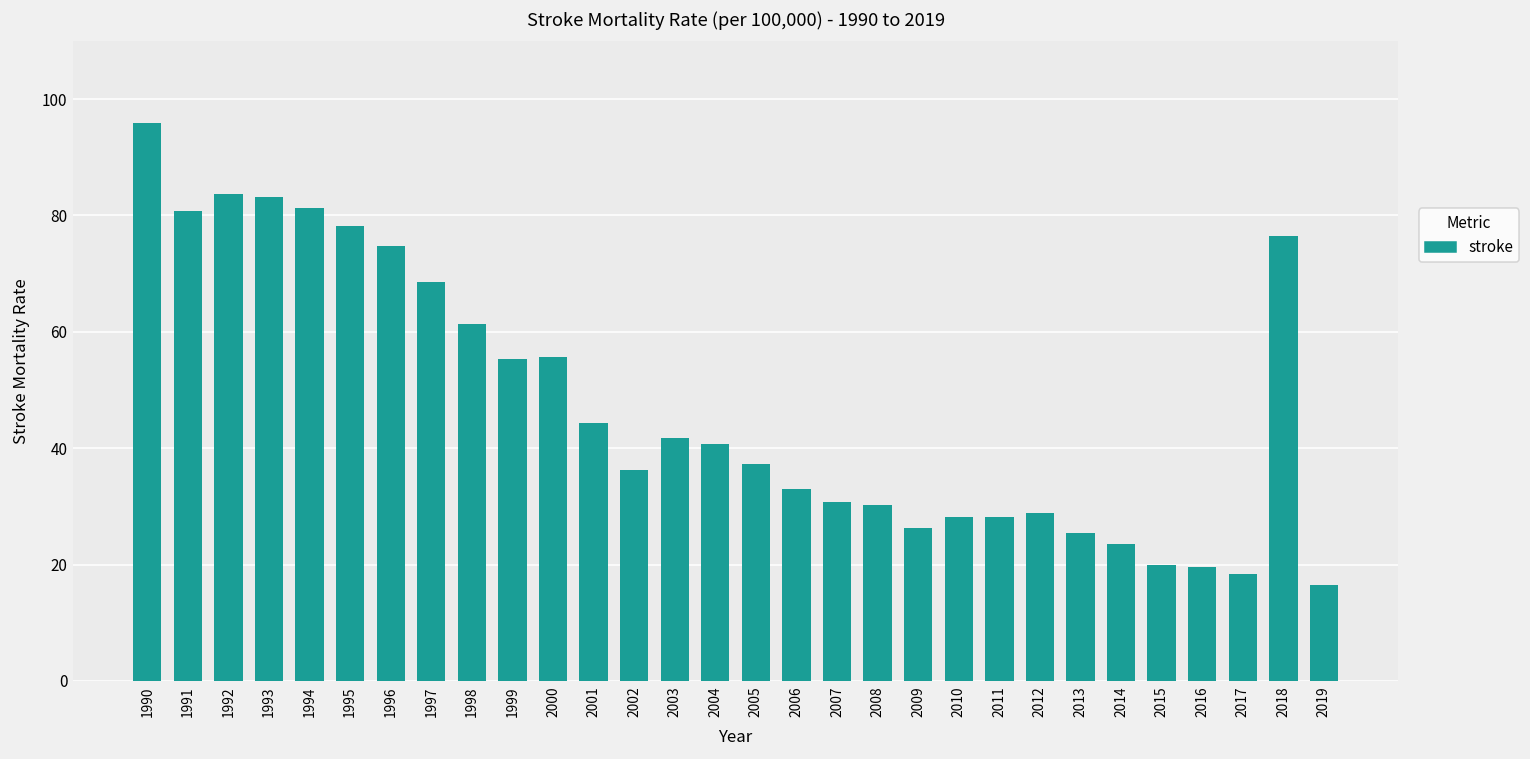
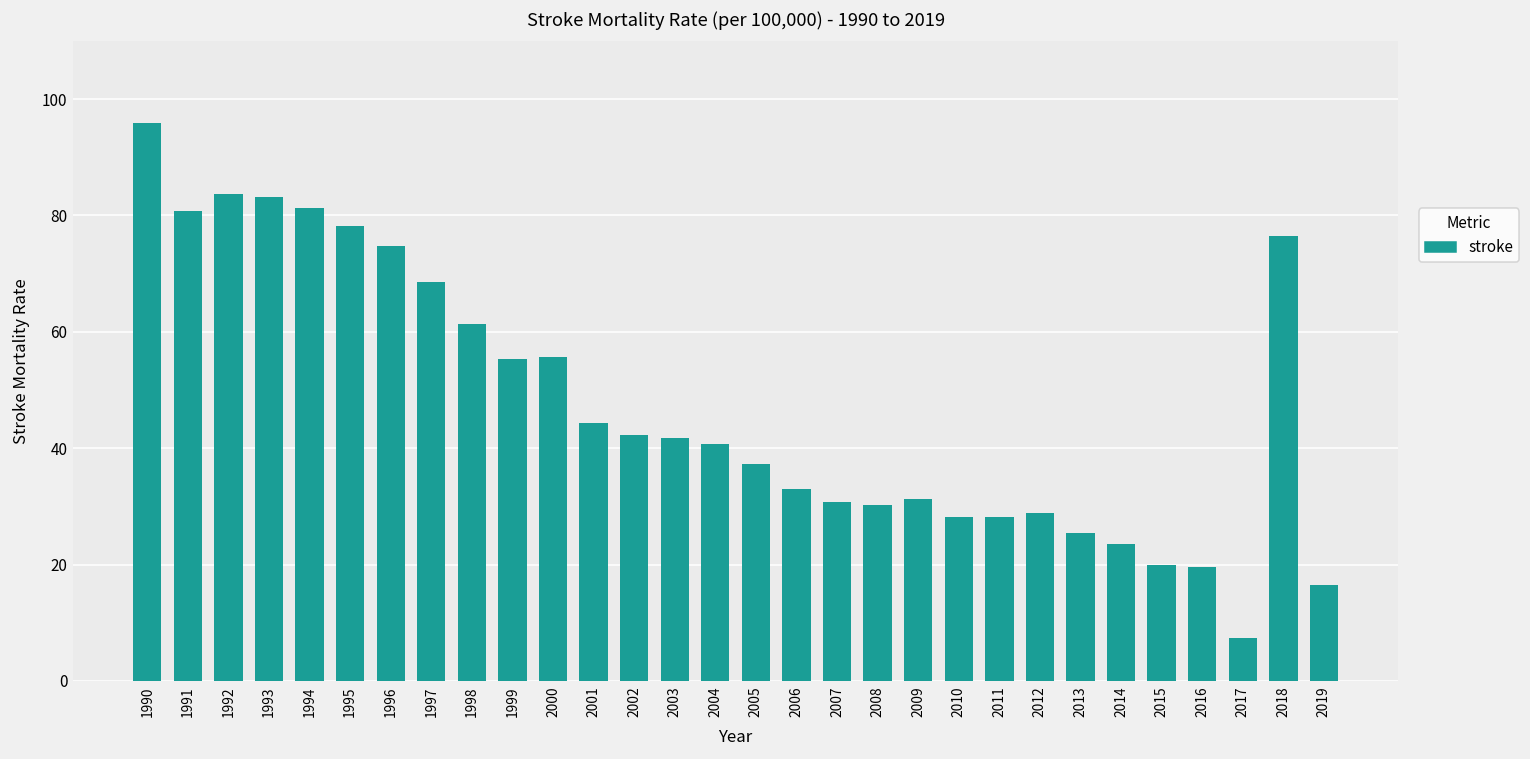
2002: 36 -> 42
2009: 26 -> 31
2017: 18 -> 7
